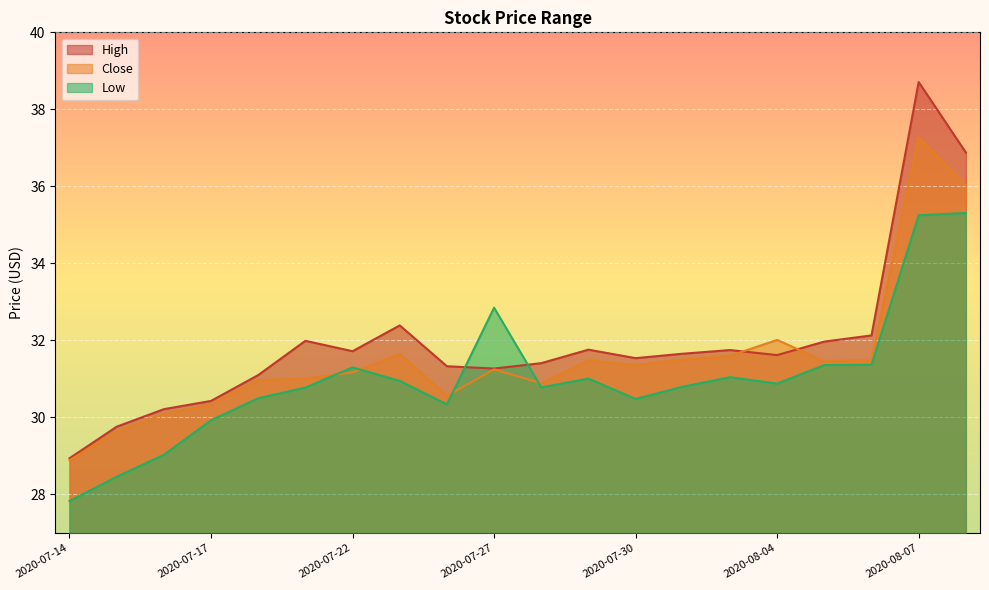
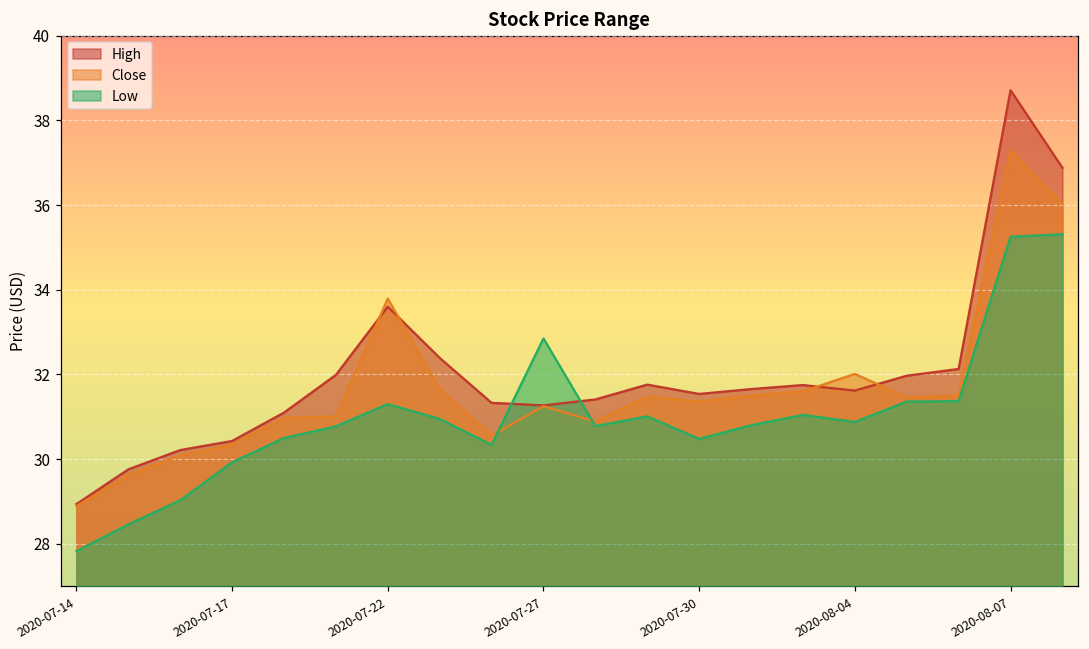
High, 2020-07-22: 31.7 -> 33.6
Close, 2020-07-22: 31.2 -> 33.8
